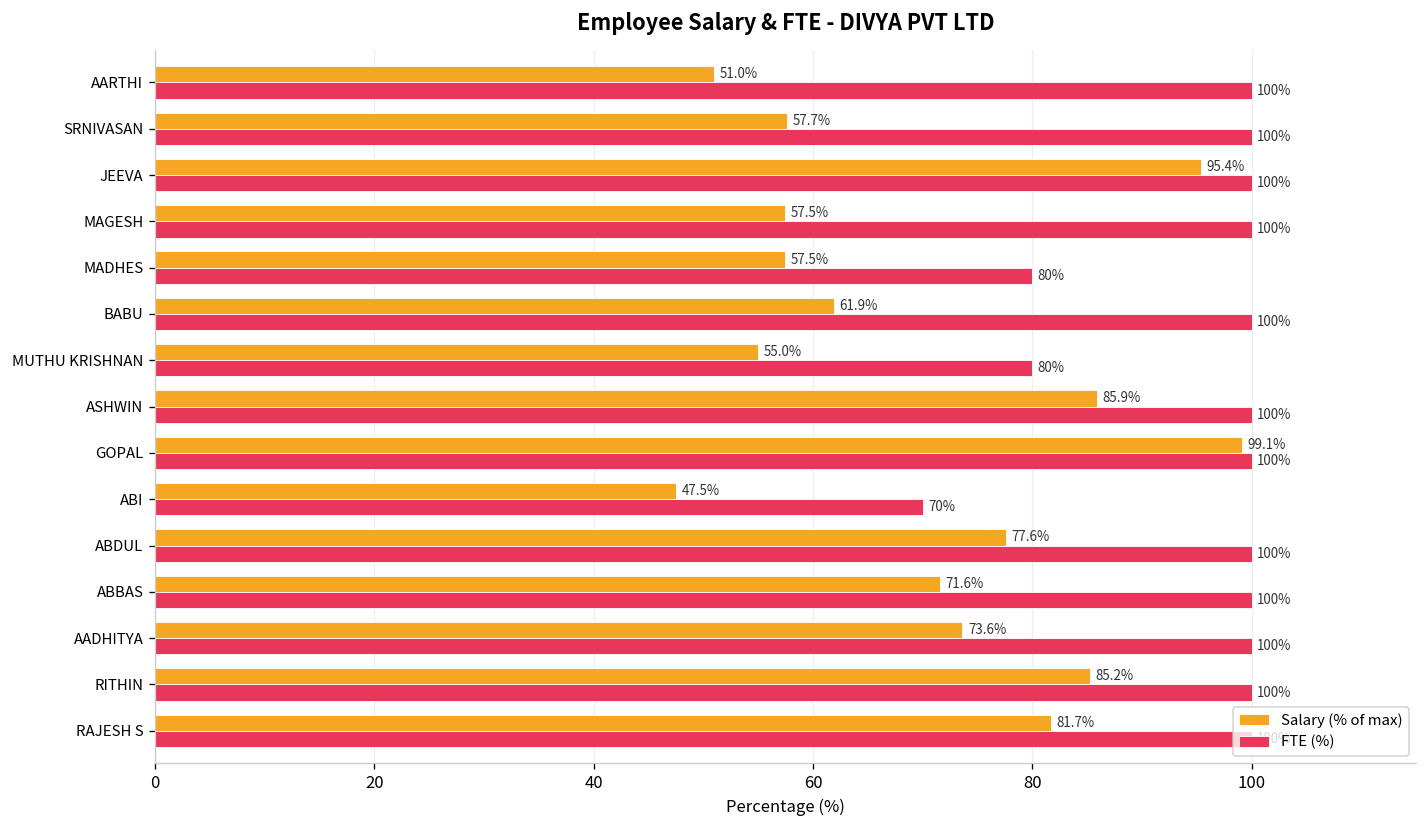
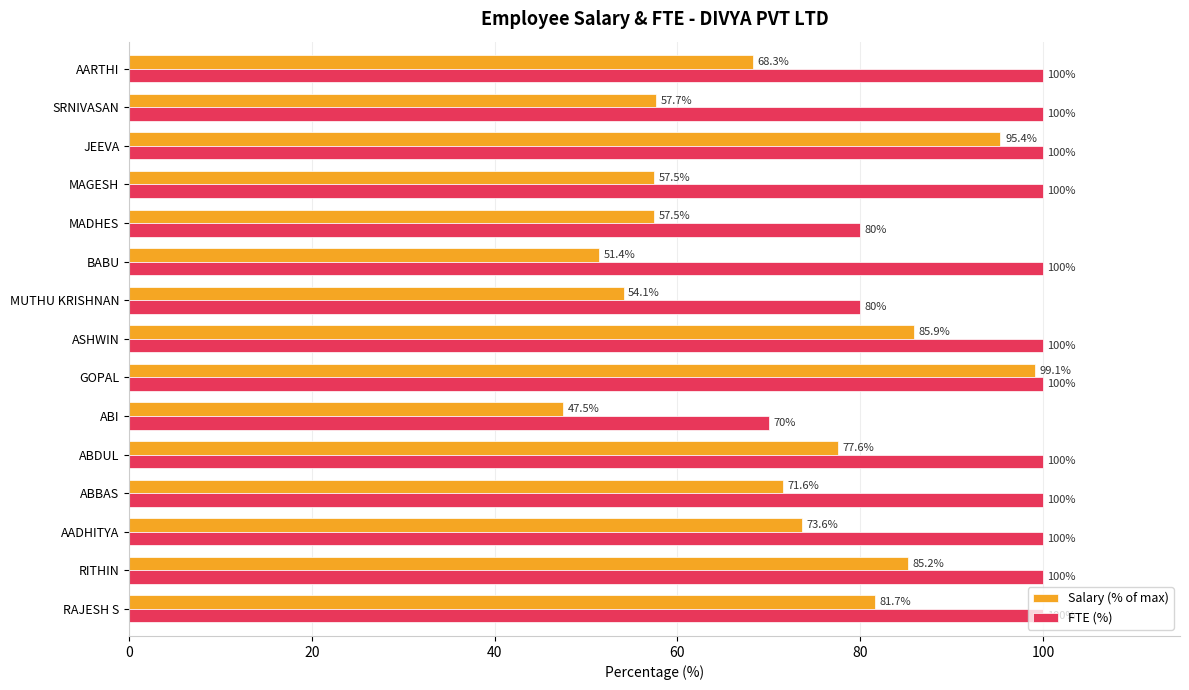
Salary (% of max), AARTHI: 51.0% -> 68.3%
Salary (% of max), BABU: 61.9% -> 51.4%
Salary (% of max), MUTHU KRISHNAN: 55.0% -> 54.1%
